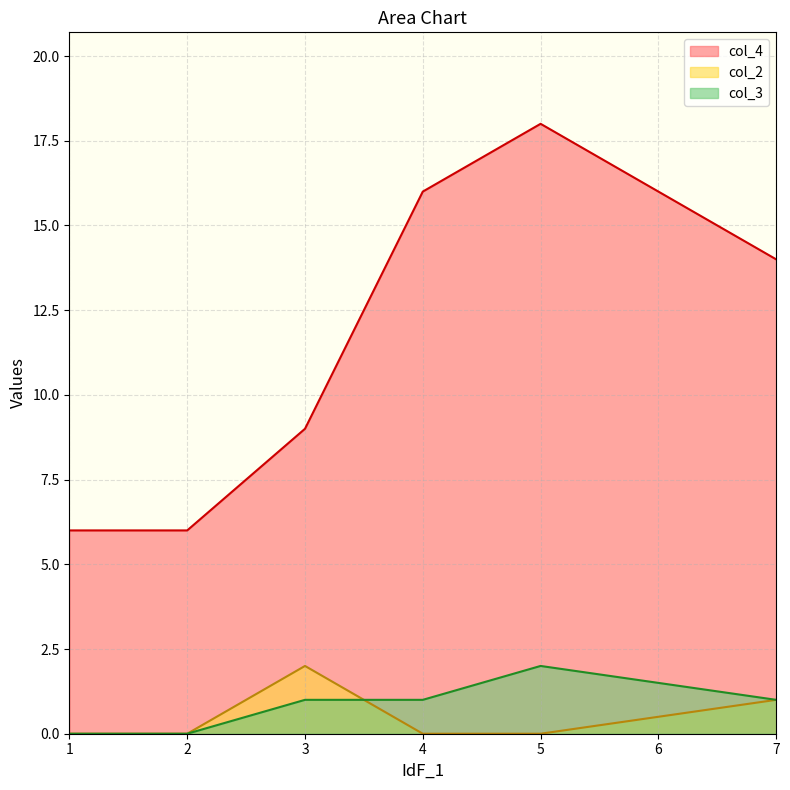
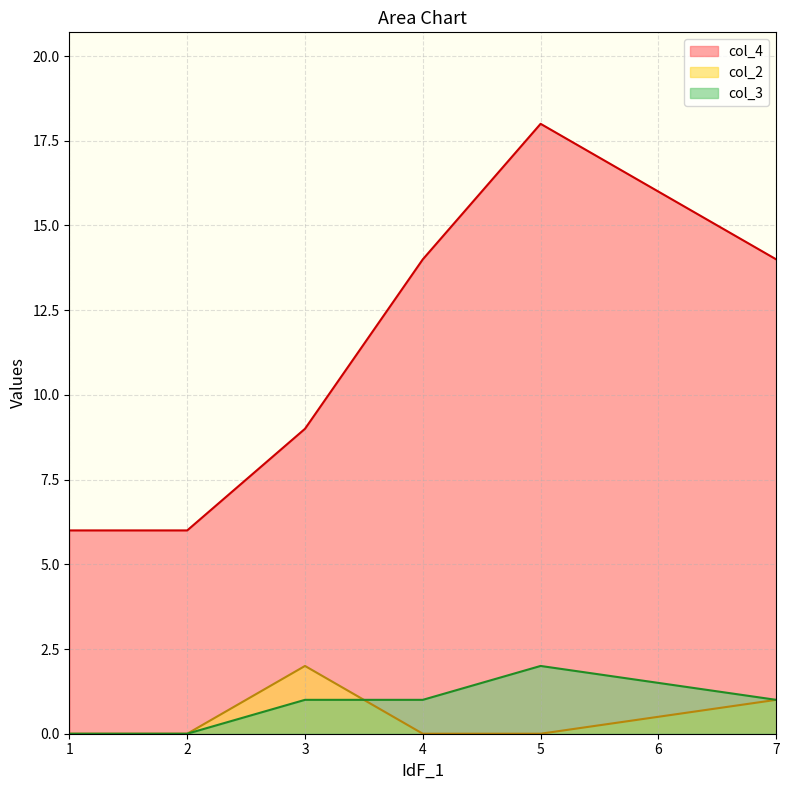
col_4, 4: 16 -> 14
